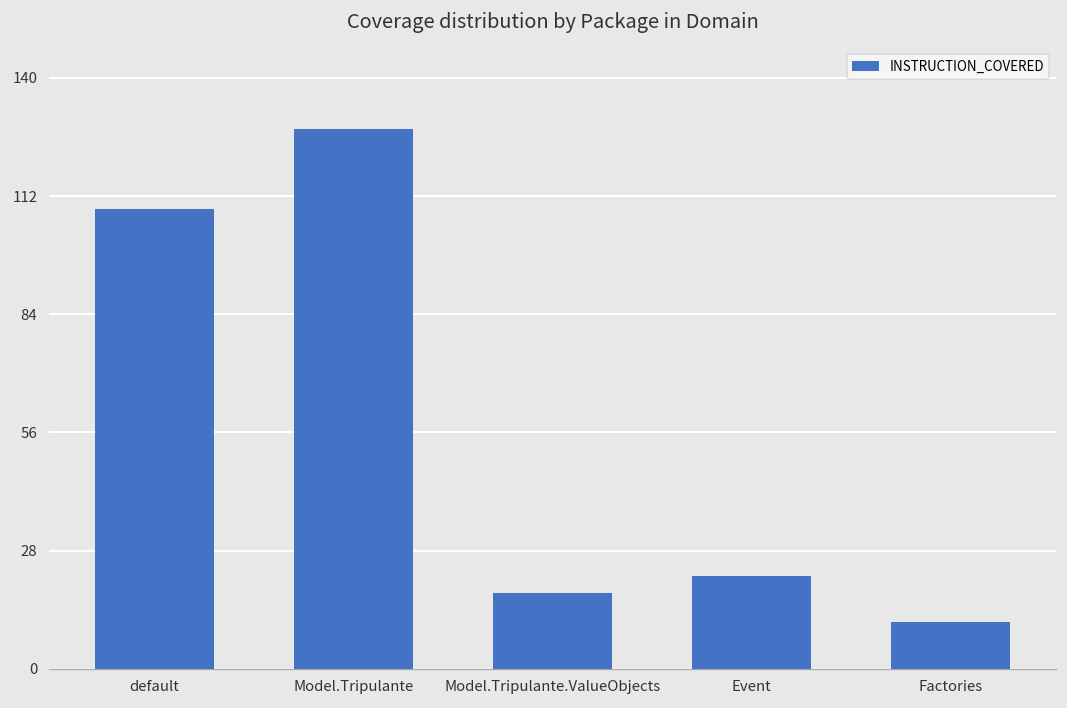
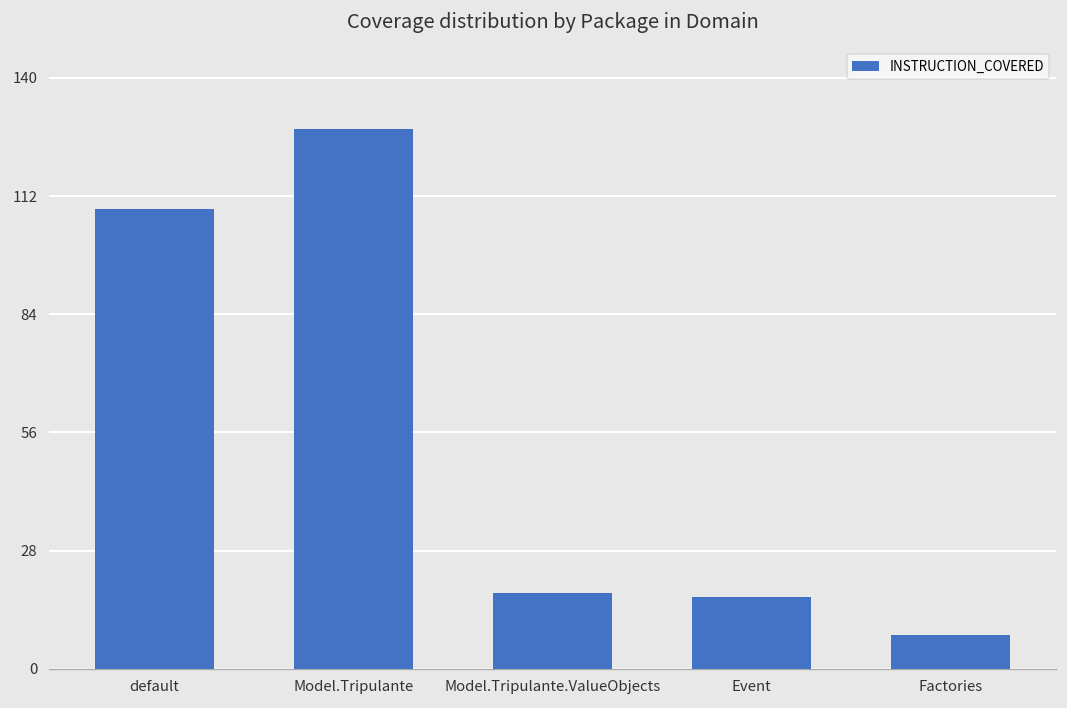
Event: 22 -> 17
Factories: 11 -> 8
